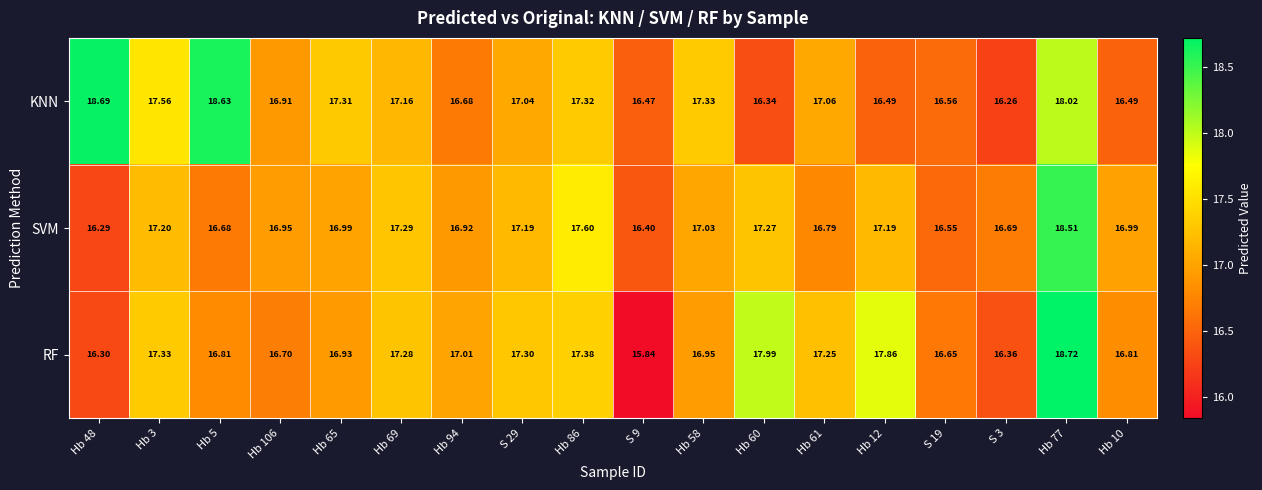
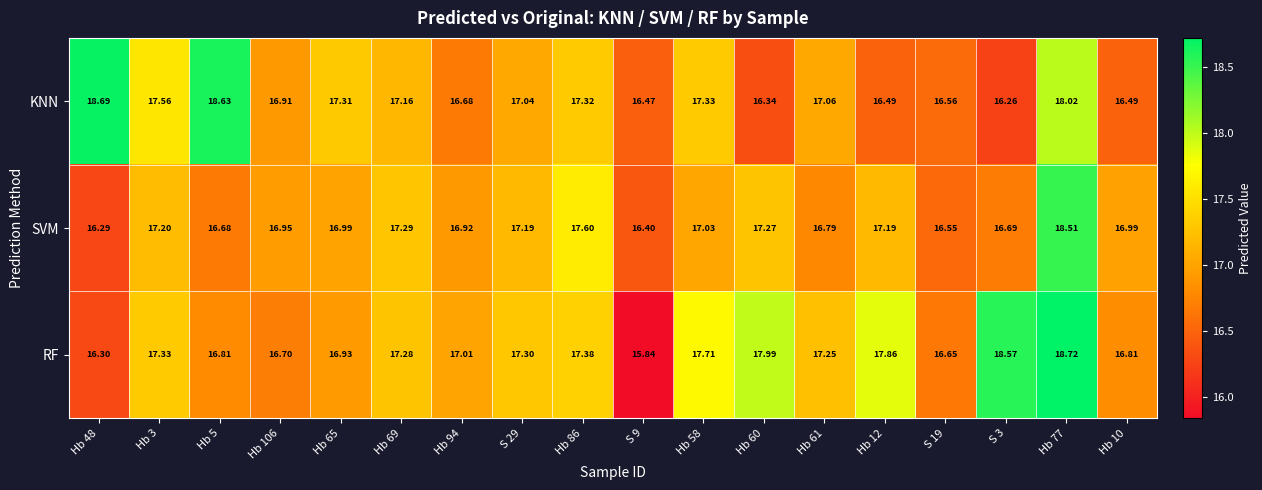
RF, Hb 58: 16.95 -> 17.71
RF, S 3: 16.36 -> 18.57
